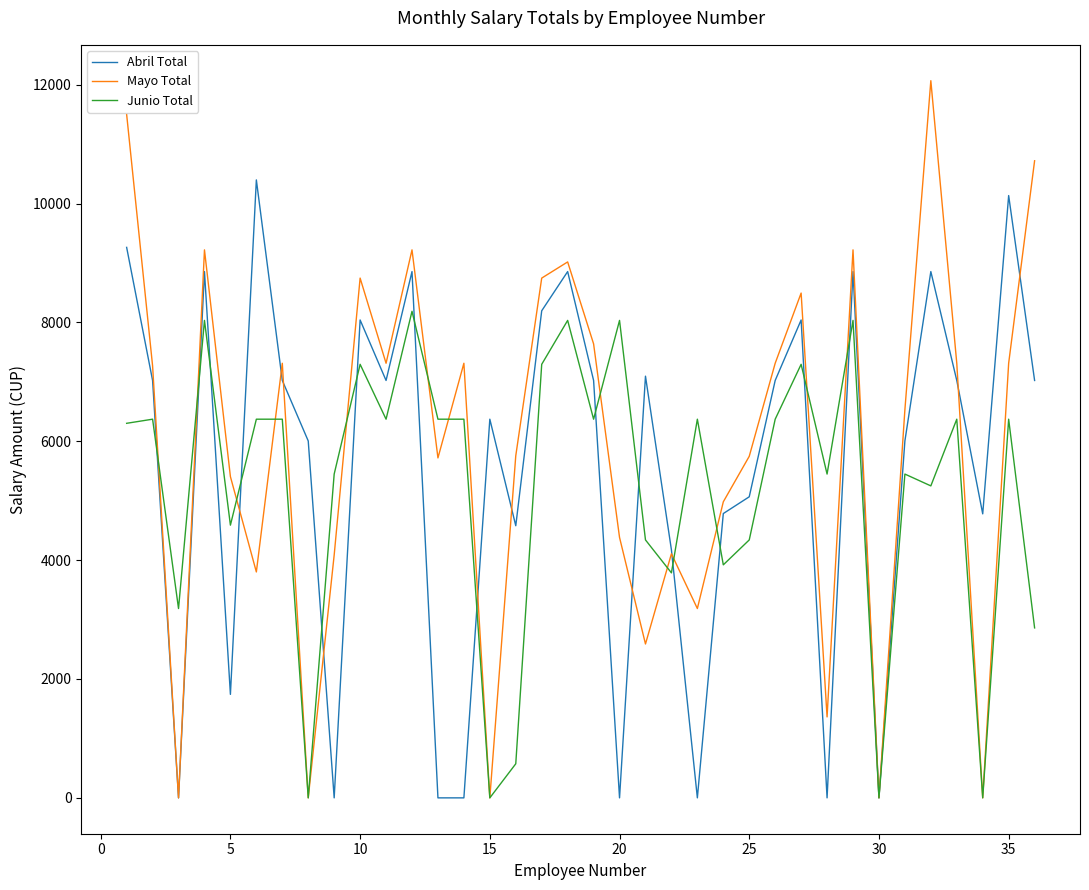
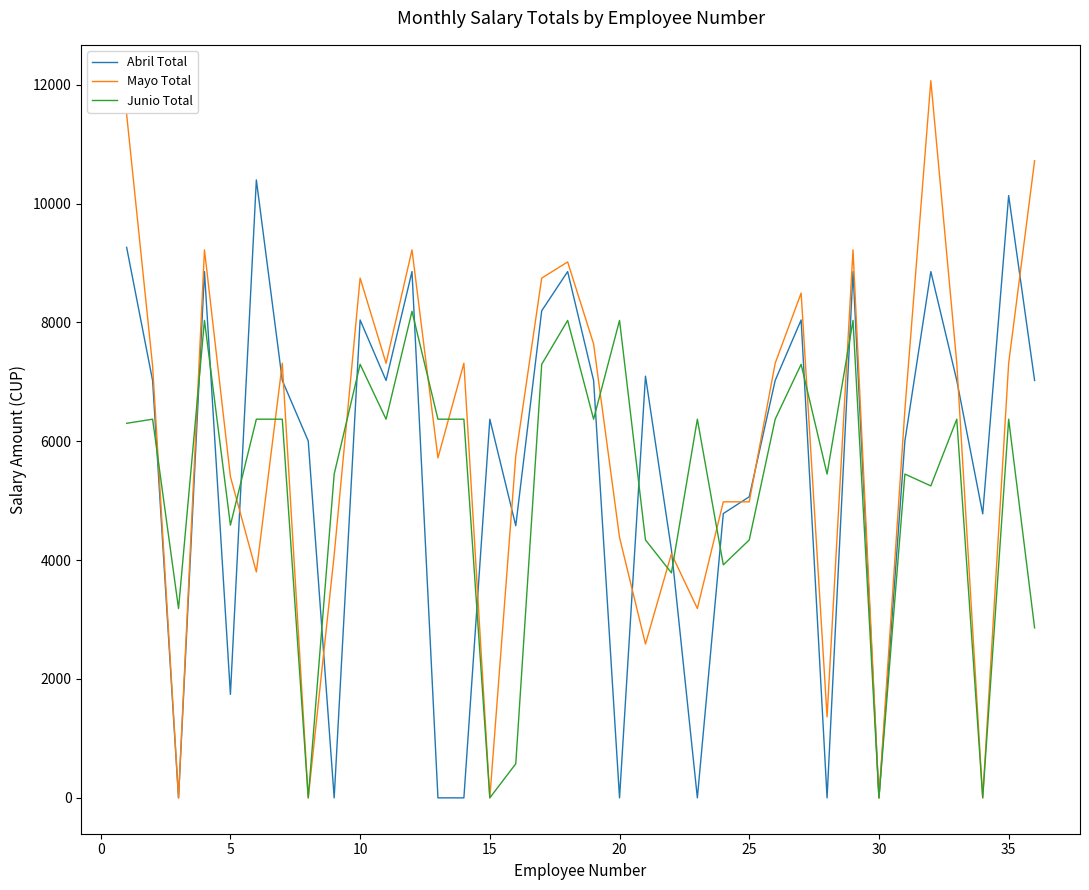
Mayo Total, 25: 5700 -> 5000
